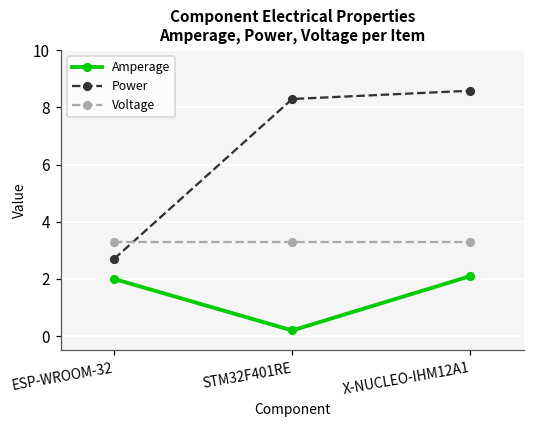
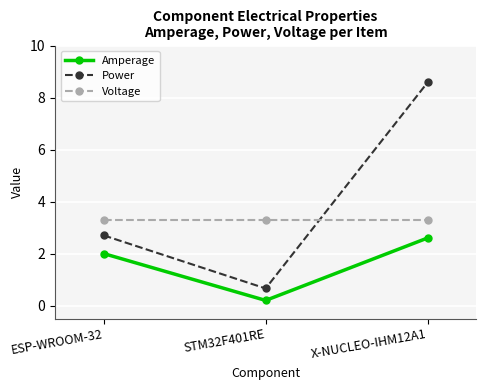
Power, STM32F401RE: 8.3 -> 0.7
Amperage, X-NUCLEO-IHM12A1: 2.1 -> 2.6
